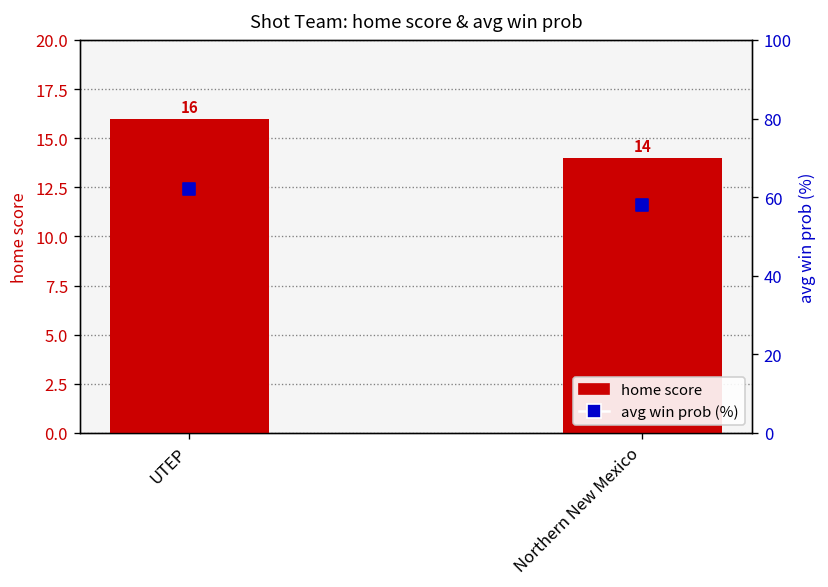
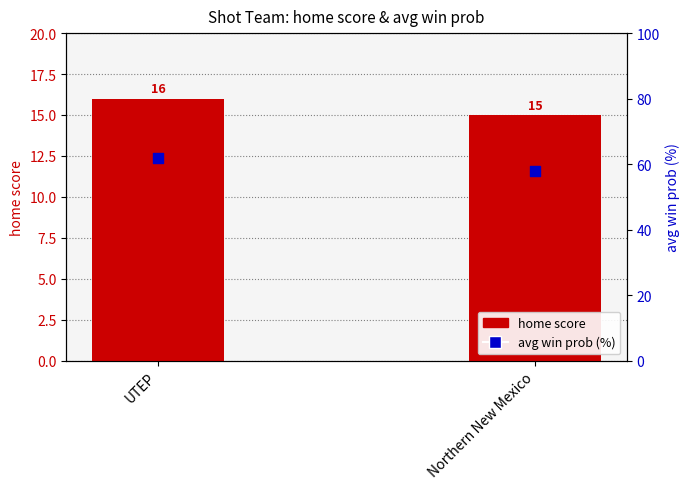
home score, Northern New Mexico: 14 -> 15
